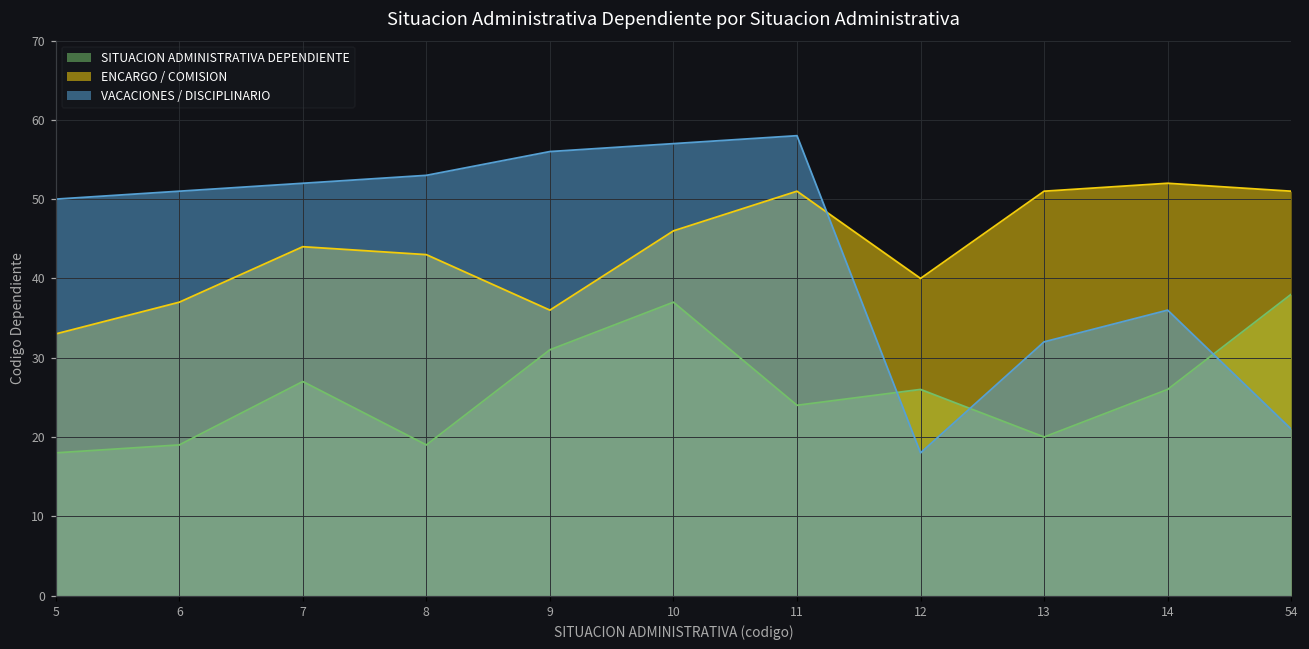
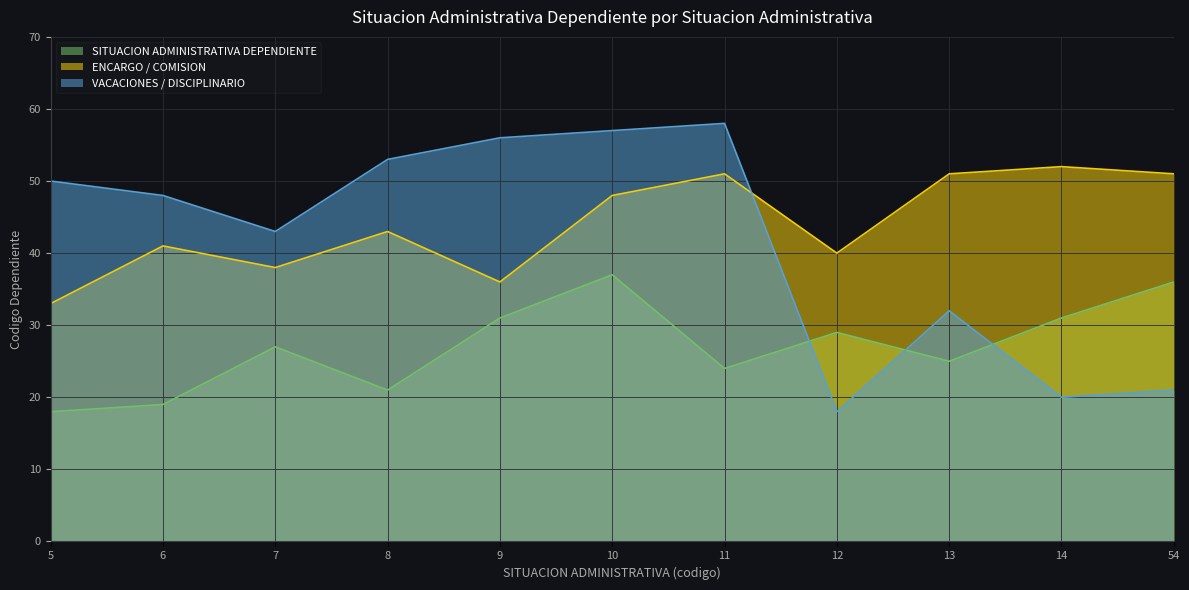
ENCARGO / COMISION, 6: 37 -> 41
VACACIONES / DISCIPLINARIO, 6: 51 -> 48
ENCARGO / COMISION, 7: 44 -> 38
VACACIONES / DISCIPLINARIO, 7: 52 -> 43
SITUACION ADMINISTRATIVA DEPENDIENTE, 8: 19 -> 21
ENCARGO / COMISION, 10: 46 -> 48
SITUACION ADMINISTRATIVA DEPENDIENTE, 12: 26 -> 29
SITUACION ADMINISTRATIVA DEPENDIENTE, 13: 20 -> 25
SITUACION ADMINISTRATIVA DEPENDIENTE, 14: 26 -> 31
VACACIONES / DISCIPLINARIO, 14: 36 -> 20
SITUACION ADMINISTRATIVA DEPENDIENTE, 54: 38 -> 36
